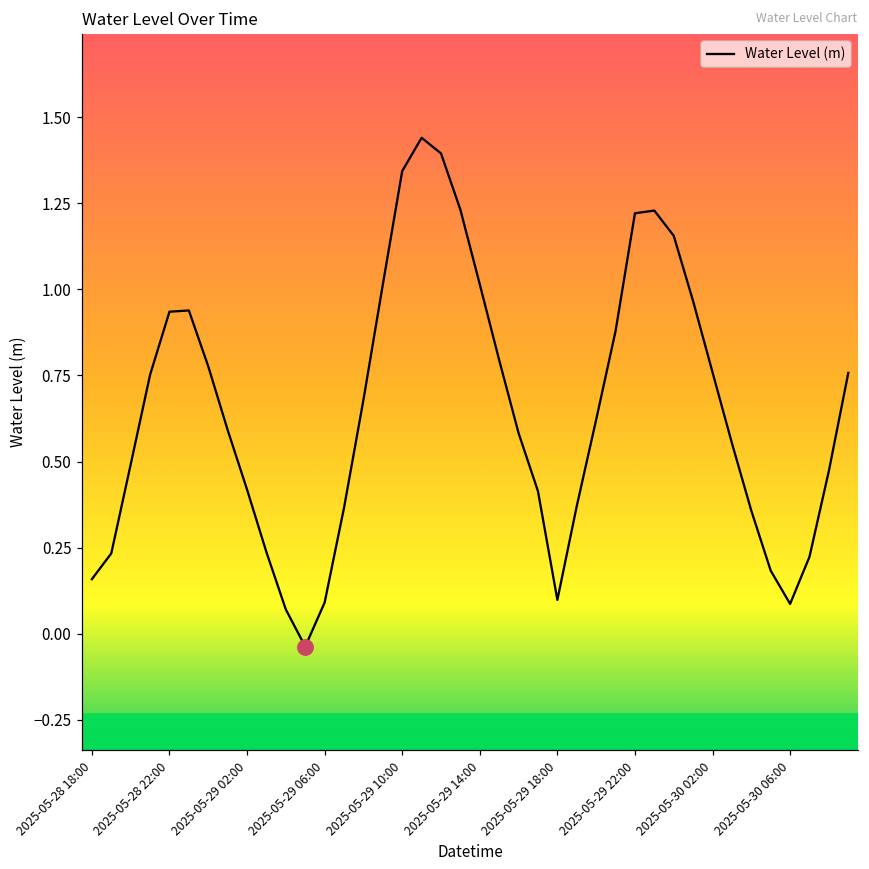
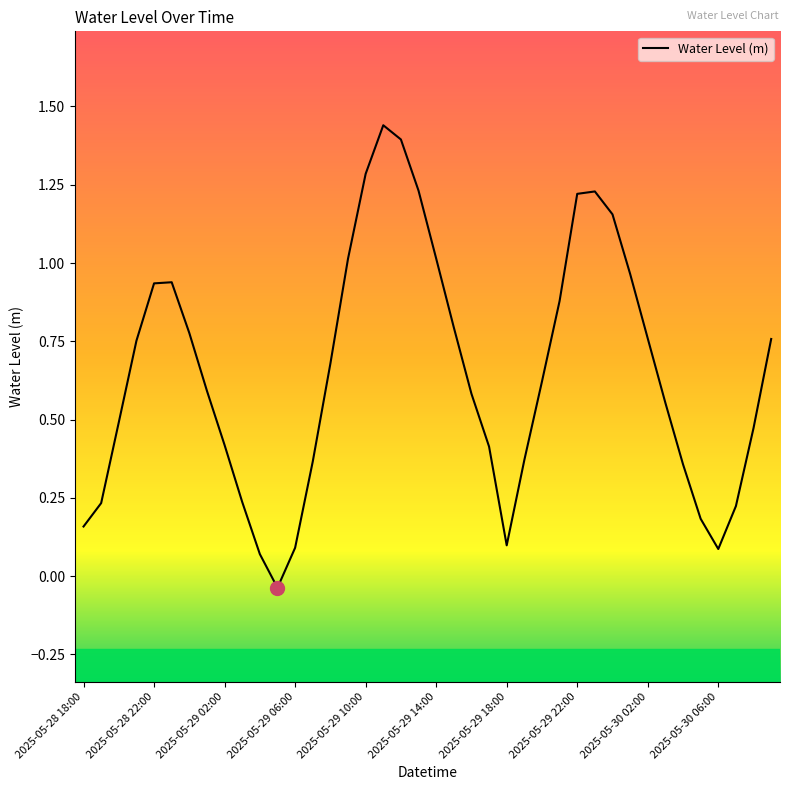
Water Level (m), 2025-05-29 10:00: 1.34 -> 1.28
